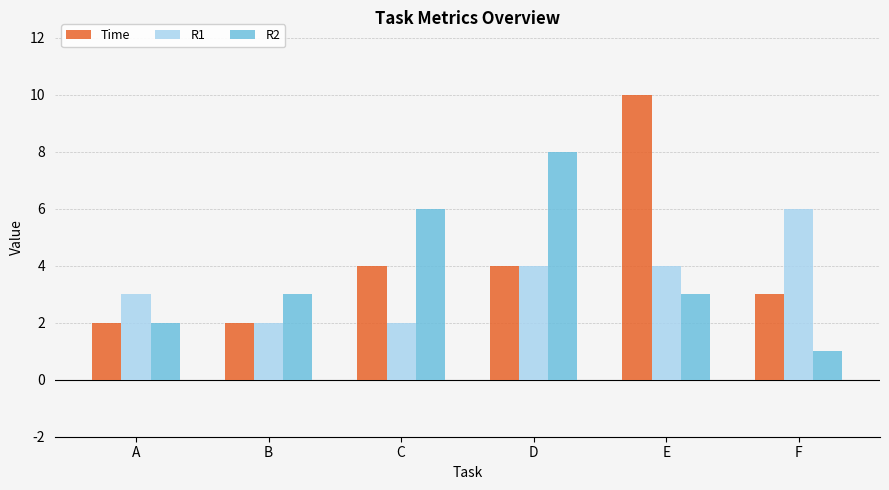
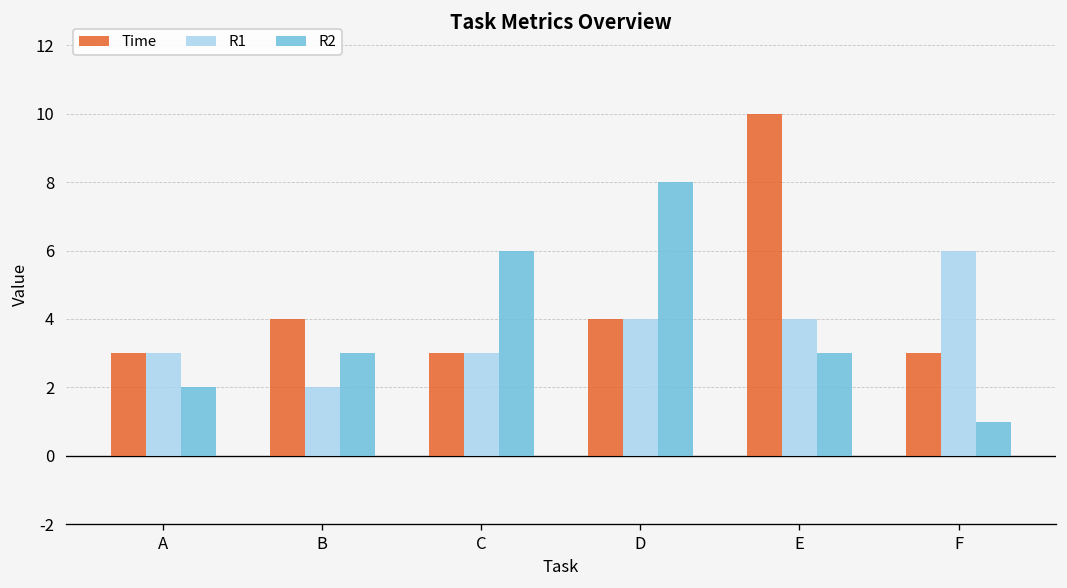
Time, A: 2 -> 3
Time, B: 2 -> 4
Time, C: 4 -> 3
R1, C: 2 -> 3
